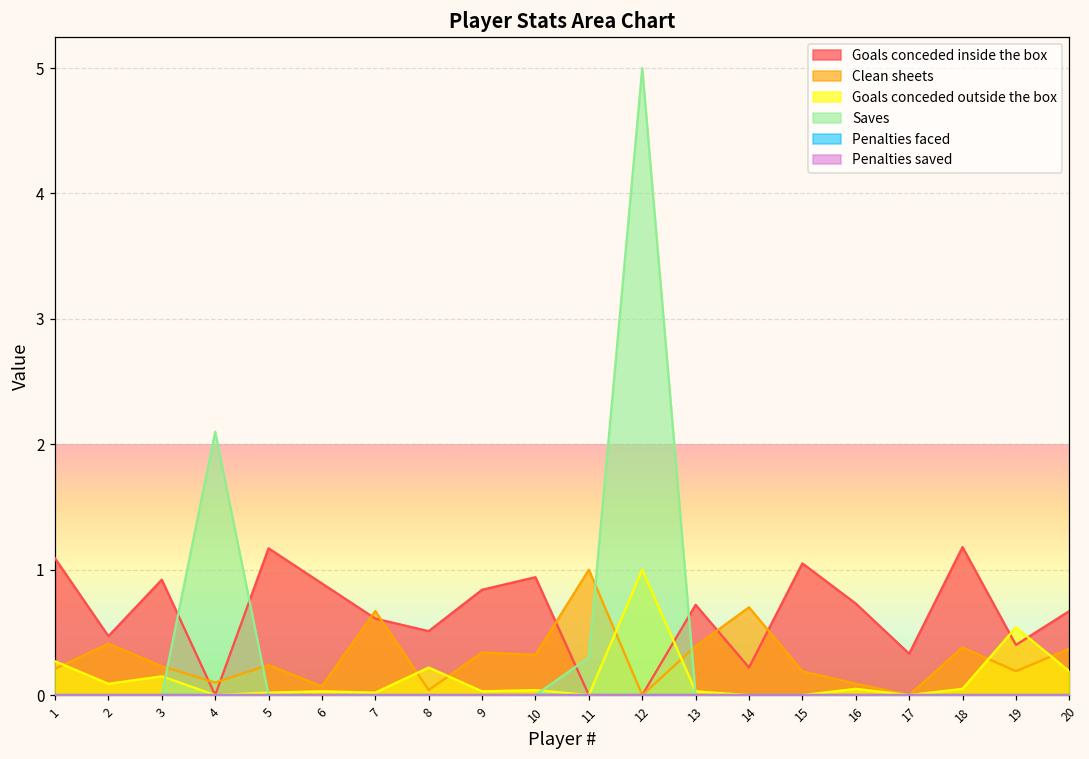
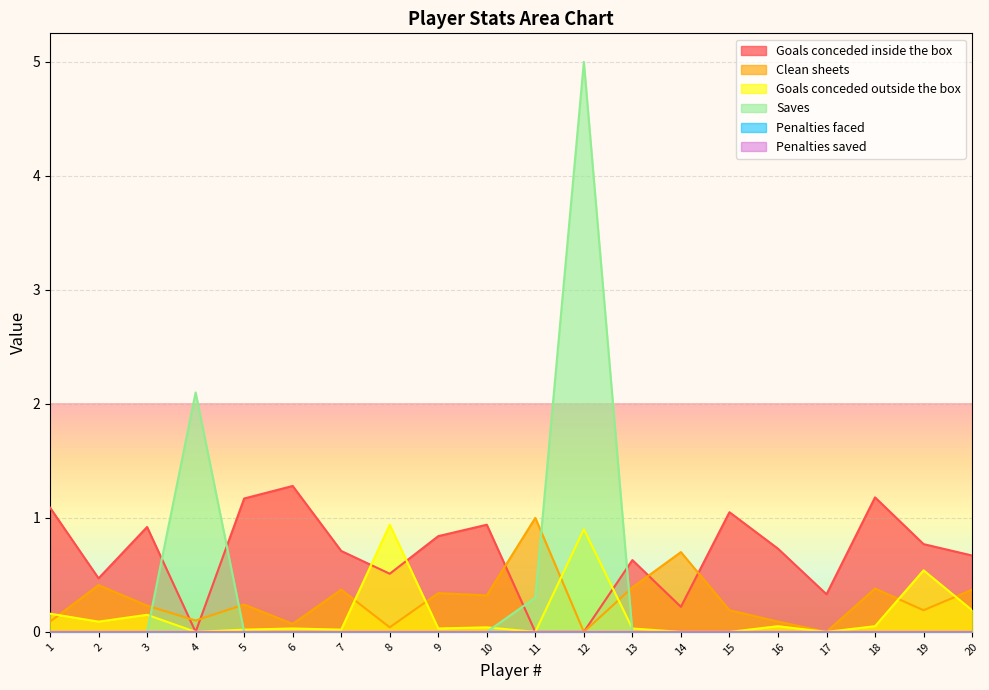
Clean sheets, 1: 0.21 -> 0.09
Goals conceded outside the box, 1: 0.27 -> 0.16
Goals conceded inside the box, 6: 0.89 -> 1.28
Goals conceded inside the box, 7: 0.61 -> 0.71
Clean sheets, 7: 0.67 -> 0.37
Goals conceded outside the box, 8: 0.22 -> 0.94
Goals conceded outside the box, 12: 1.0 -> 0.9
Goals conceded inside the box, 13: 0.72 -> 0.63
Goals conceded inside the box, 19: 0.40 -> 0.77
